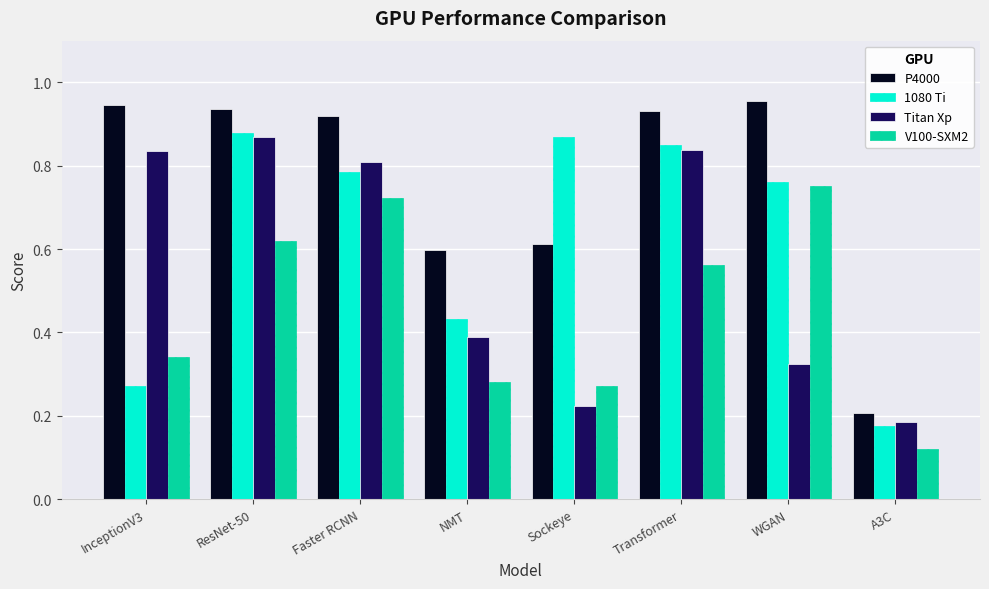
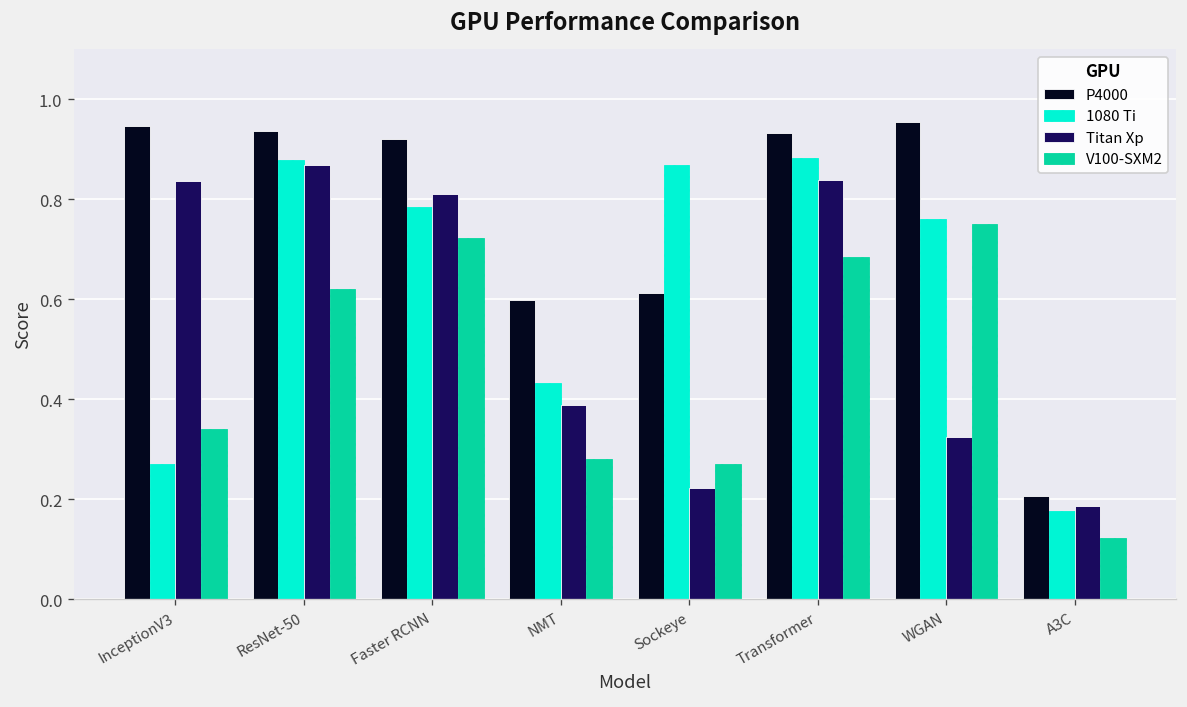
1080 Ti, Transformer: 0.85 -> 0.88
V100-SXM2, Transformer: 0.56 -> 0.68
